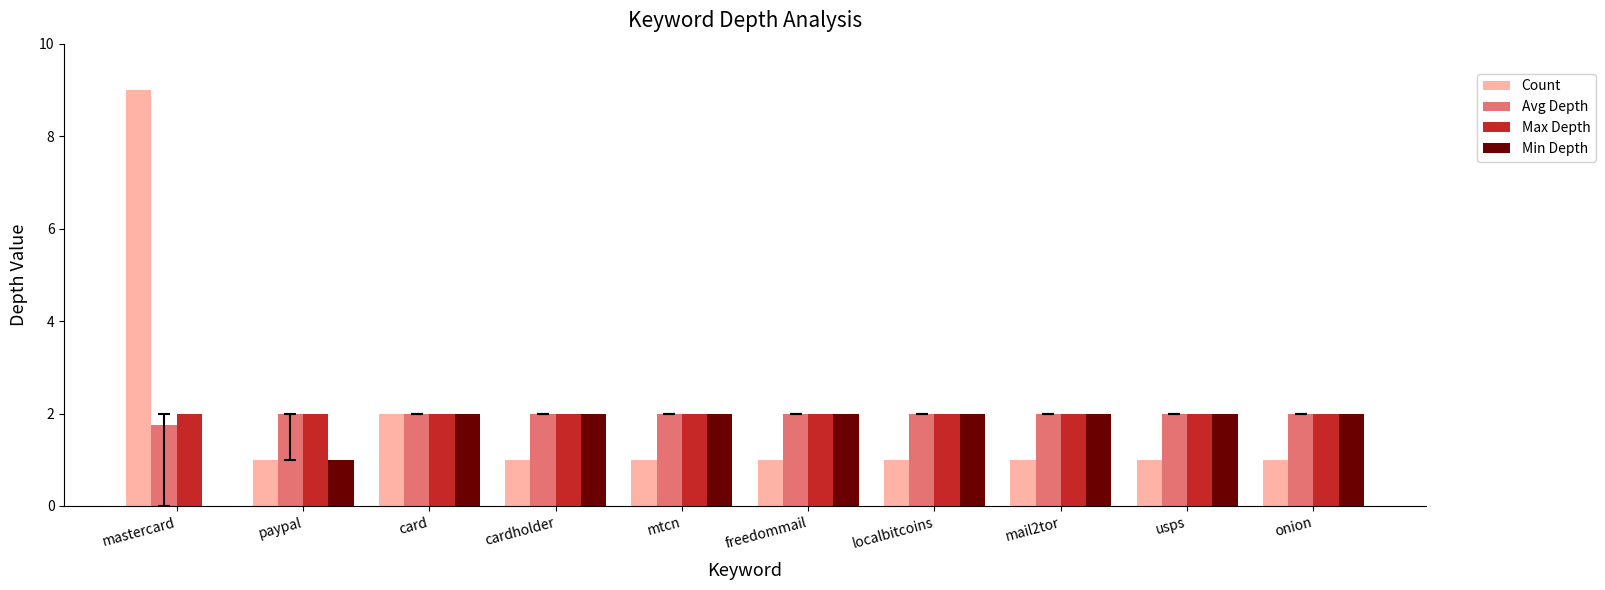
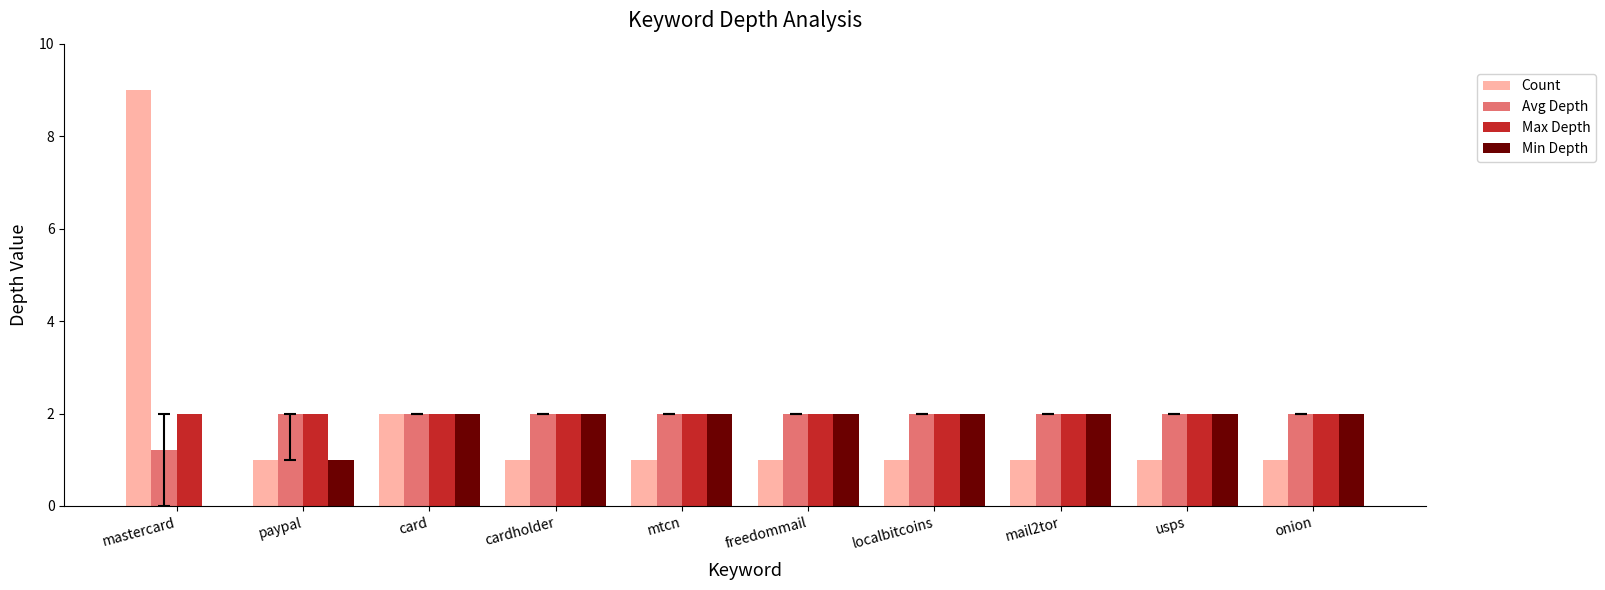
Avg Depth, mastercard: 1.8 -> 1.2
